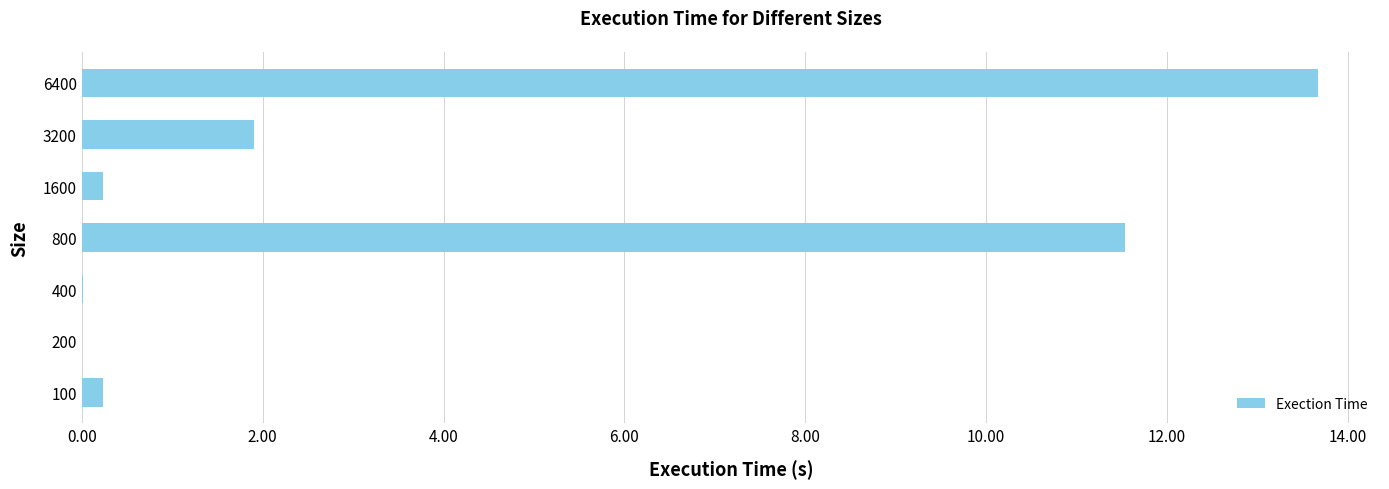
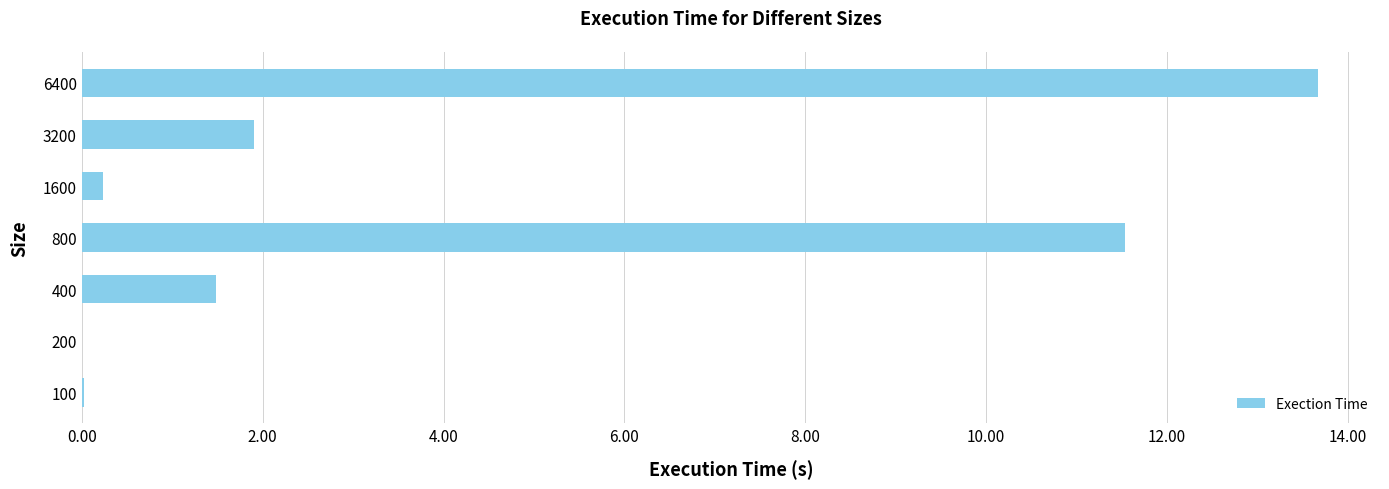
400: 0.0 -> 1.5
100: 0.2 -> 0.0
